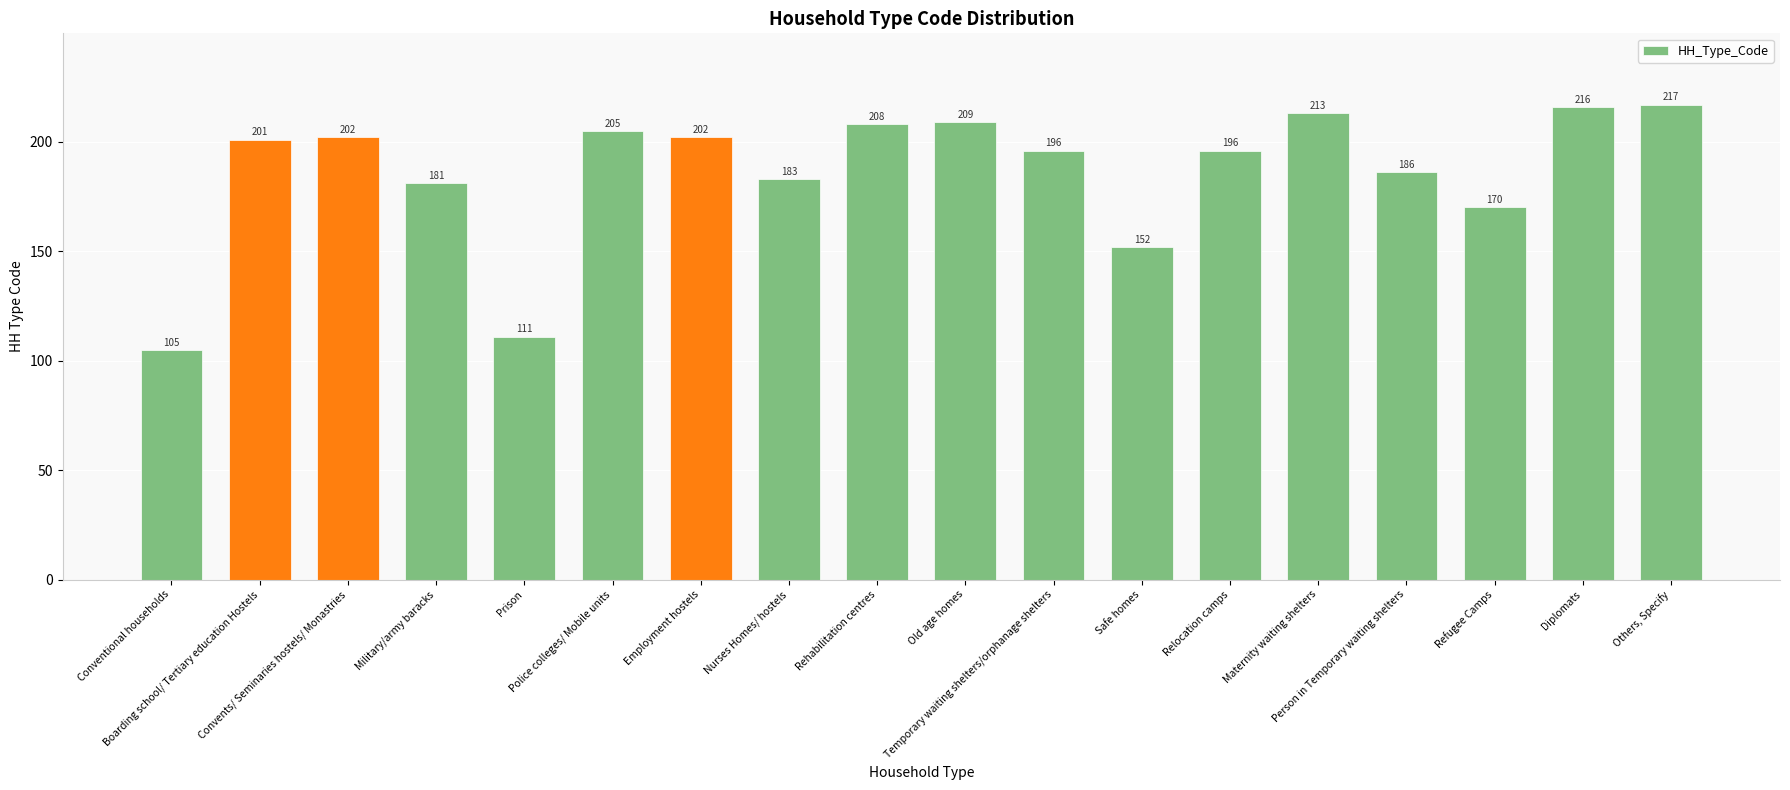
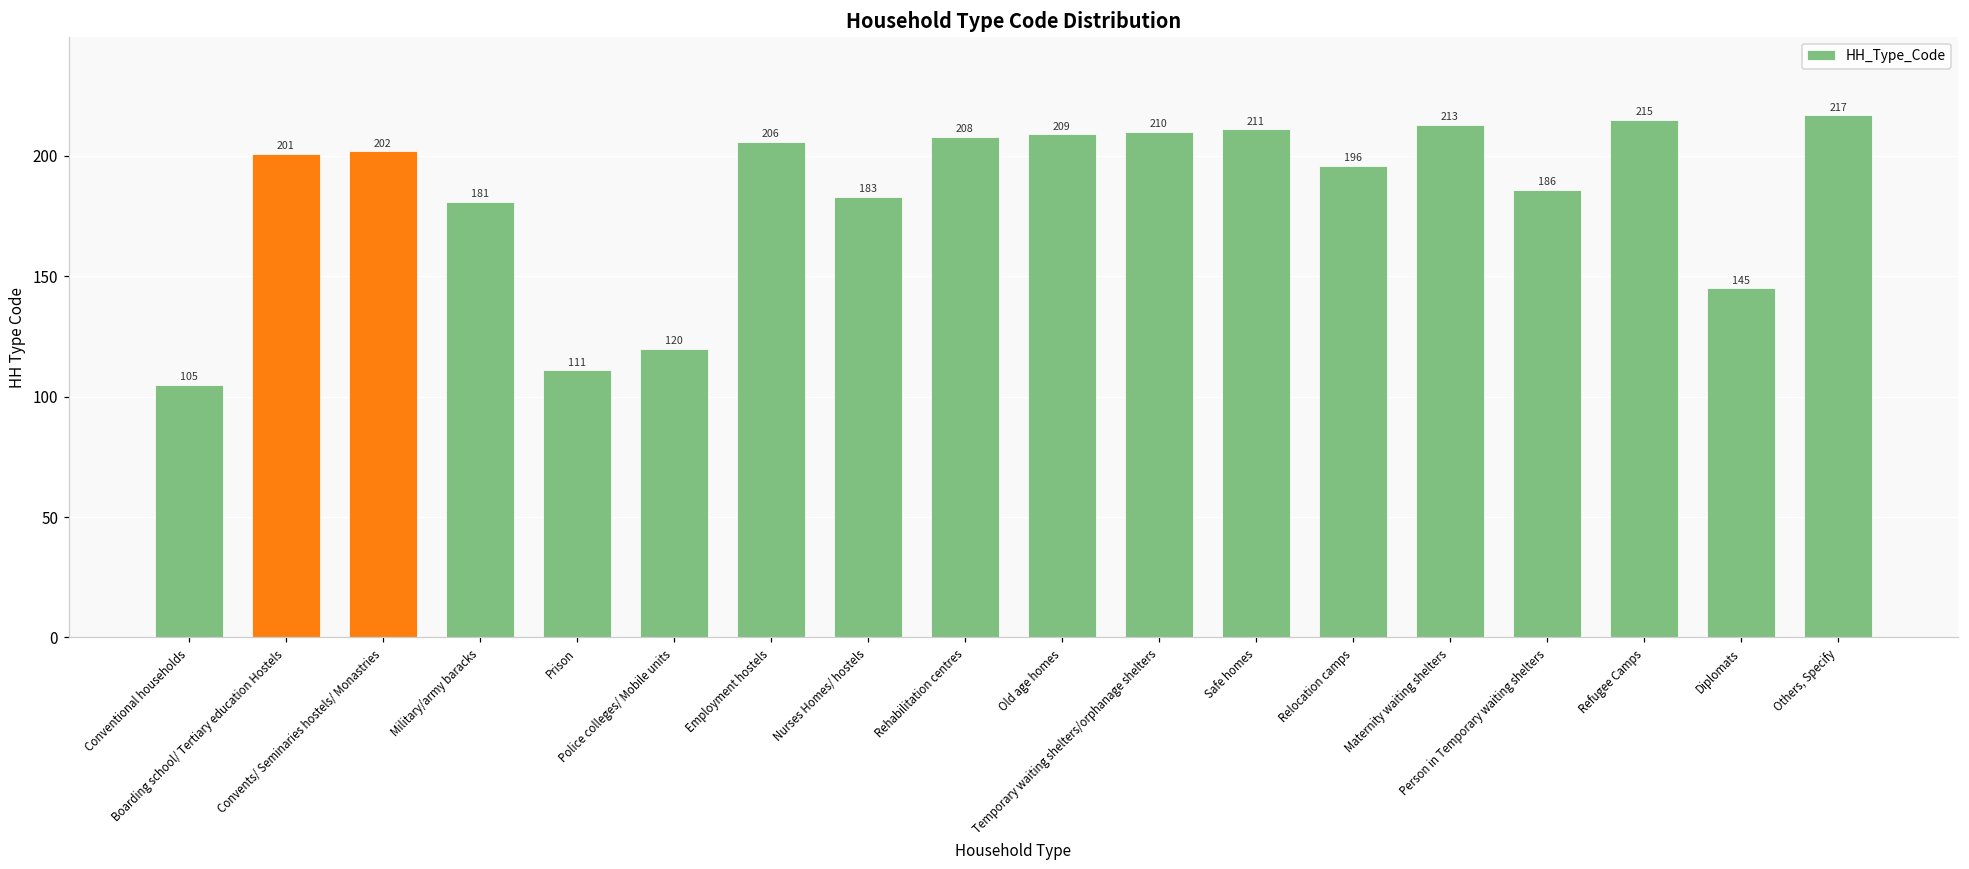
Police colleges/ Mobile units: 205 -> 120
Employment hostels: 202 -> 206
Temporary waiting shelters/orphanage shelters: 196 -> 210
Safe homes: 152 -> 211
Refugee Camps: 170 -> 215
Diplomats: 216 -> 145
